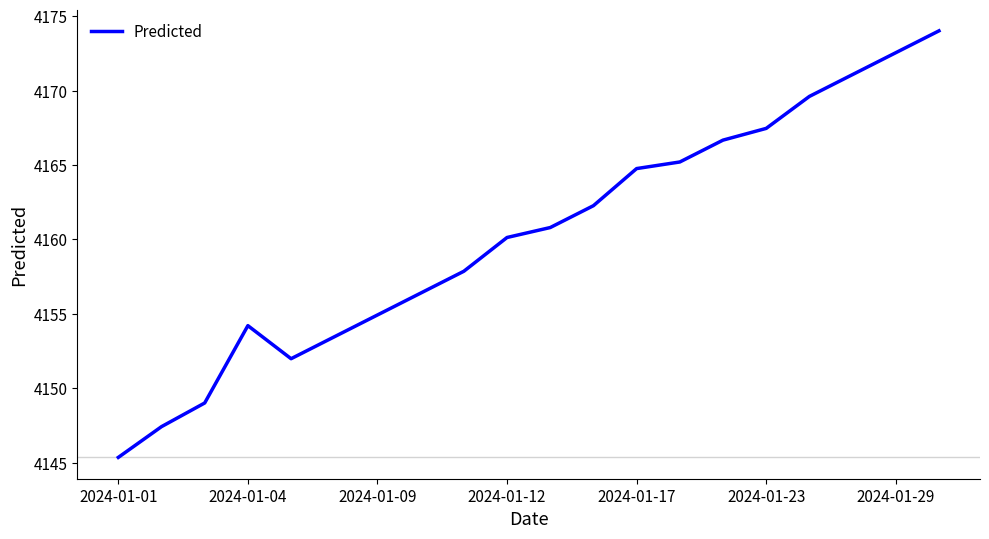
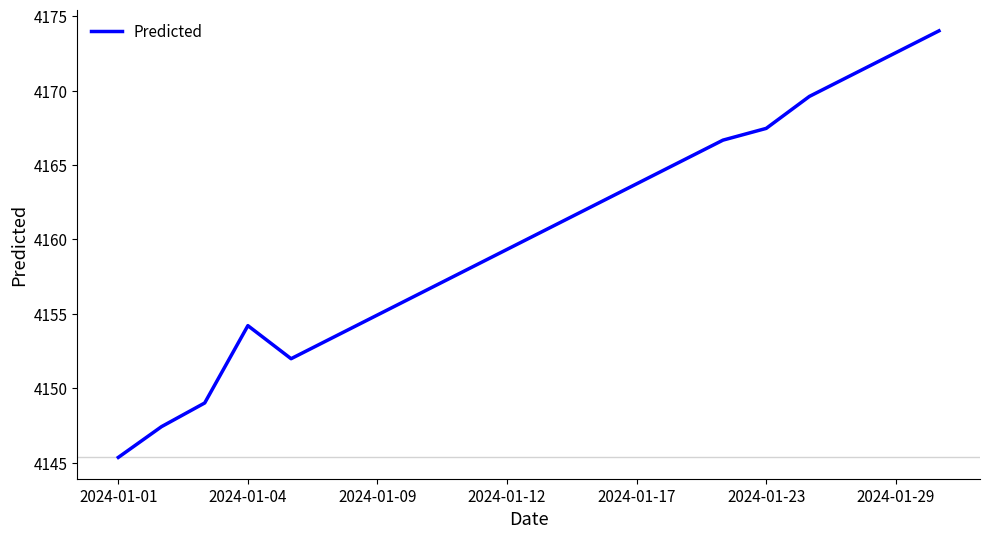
2024-01-12: 4160.1 -> 4159.3
2024-01-17: 4164.8 -> 4163.7
